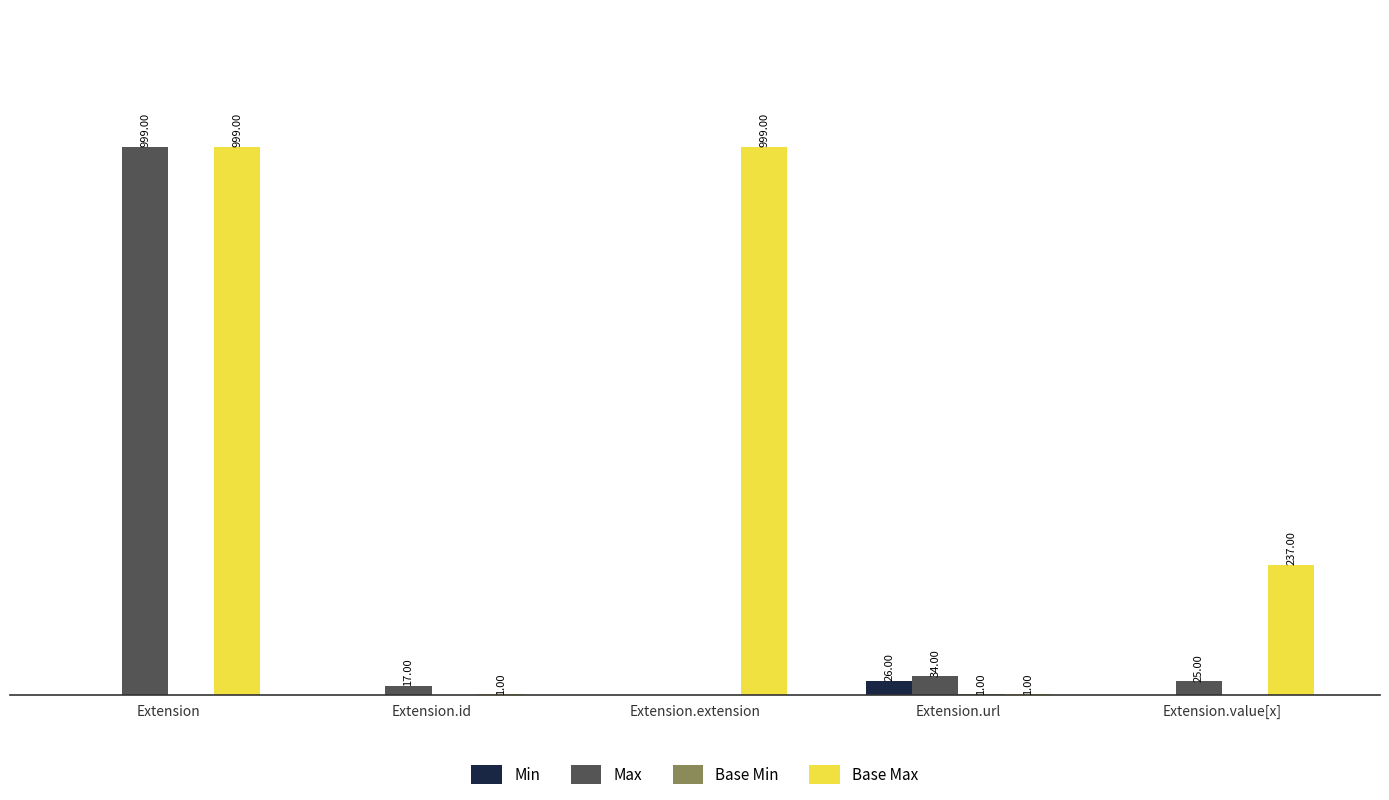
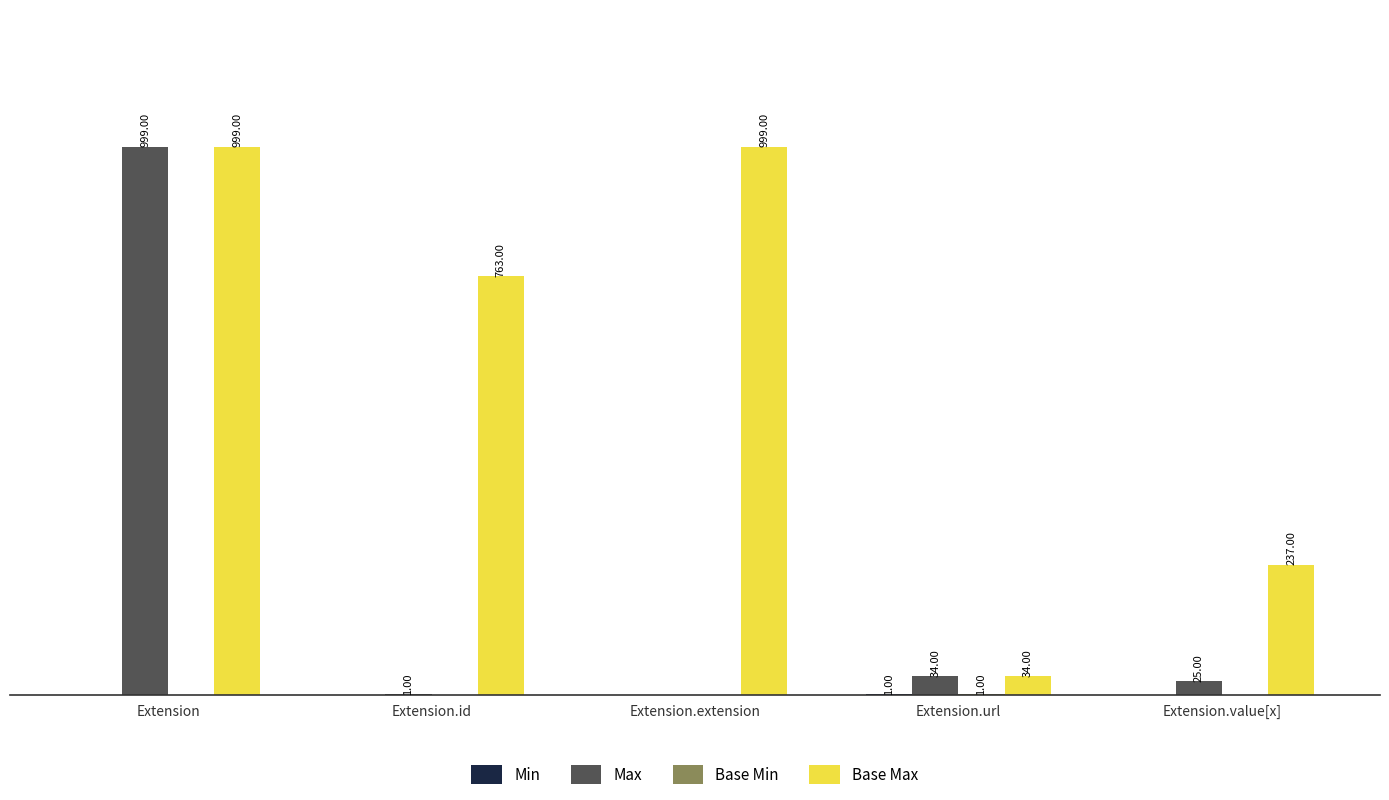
Max, Extension.id: 17.00 -> 1.00
Base Max, Extension.id: 1.00 -> 763.00
Min, Extension.url: 26.00 -> 1.00
Base Max, Extension.url: 1.00 -> 34.00
